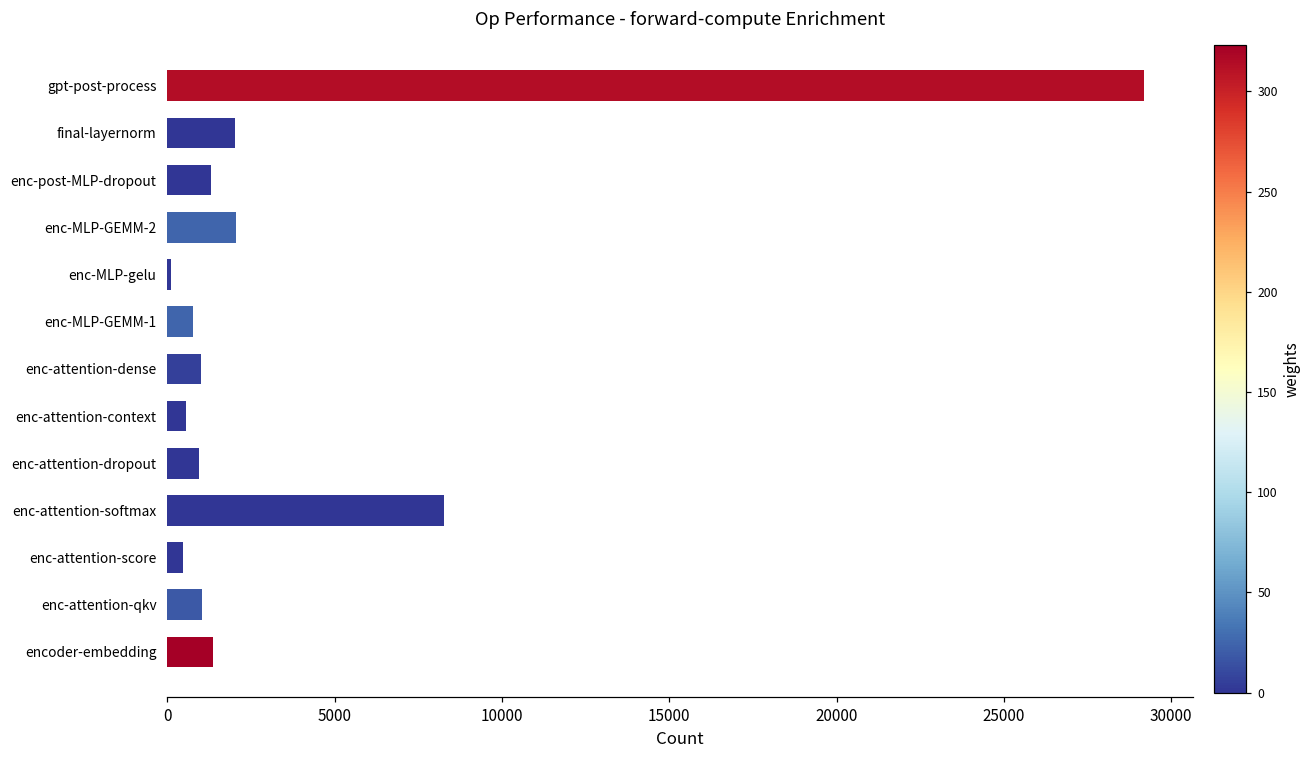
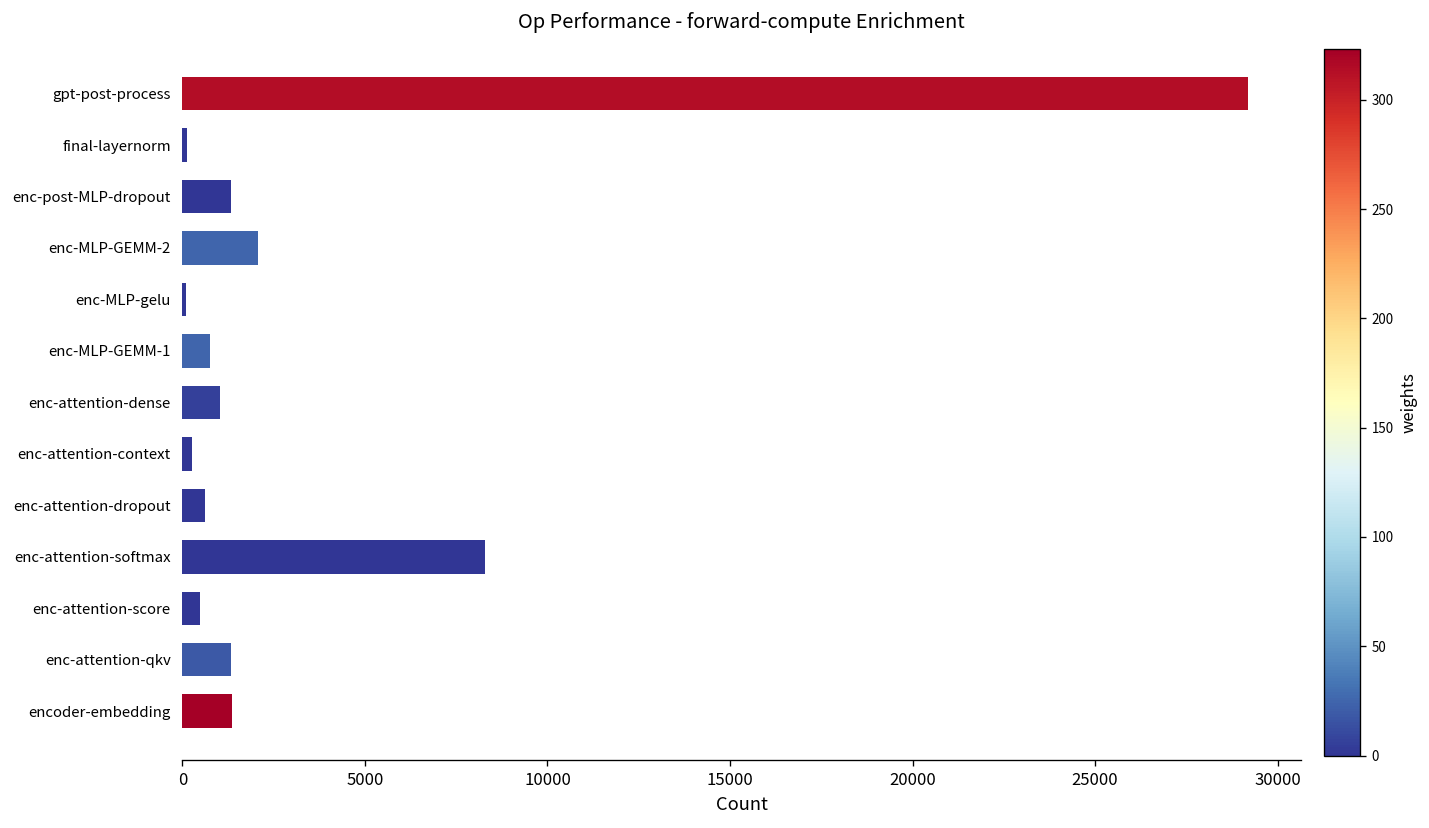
final-layernorm: 2000 -> 100
enc-attention-context: 500 -> 300
enc-attention-dropout: 900 -> 600
enc-attention-qkv: 1000 -> 1300
